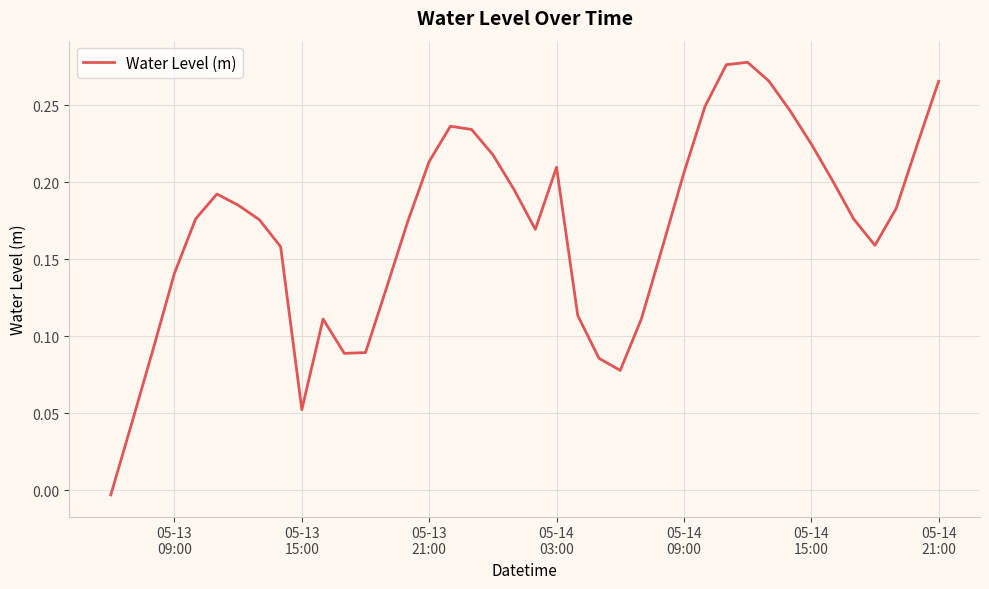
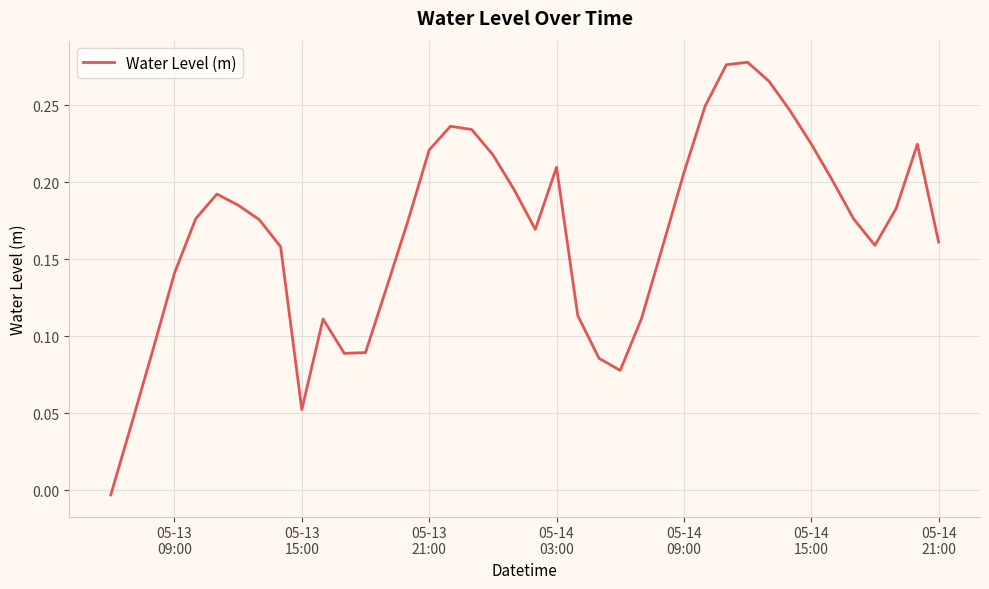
05-13 21:00: 0.214 -> 0.221
05-14 21:00: 0.266 -> 0.161
